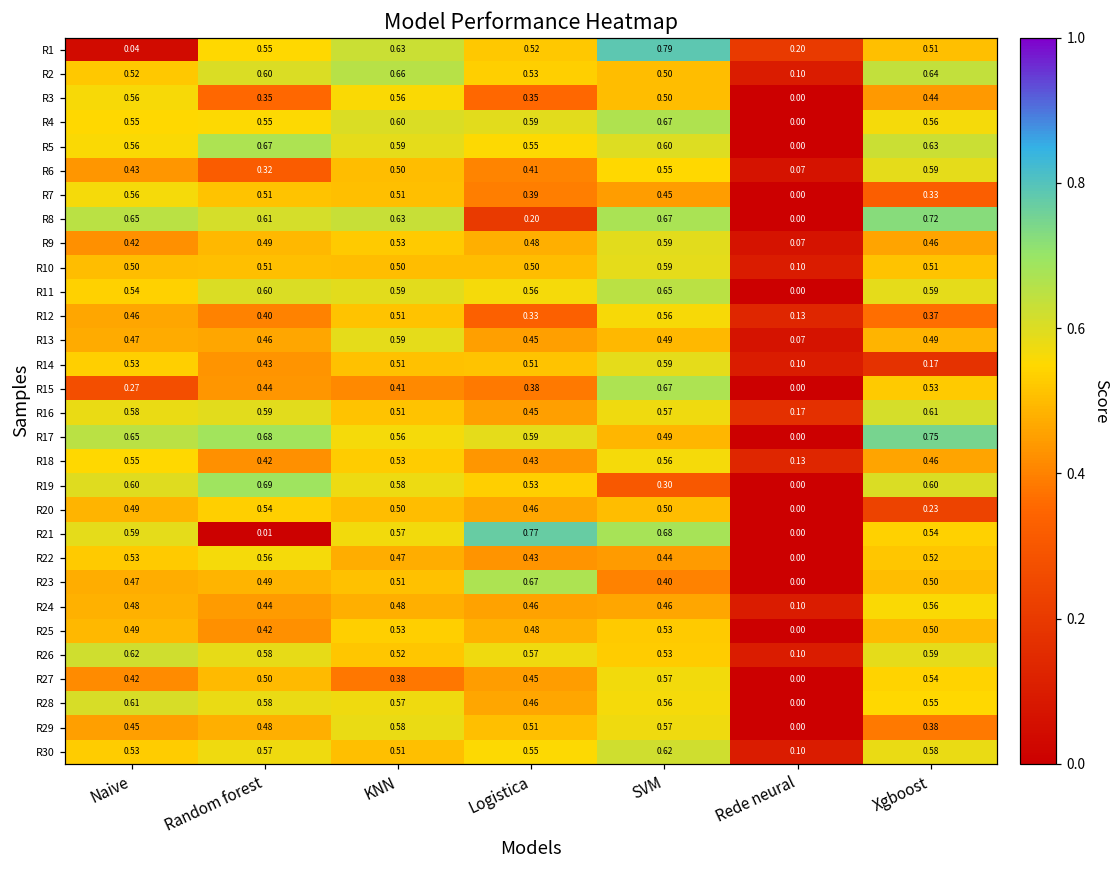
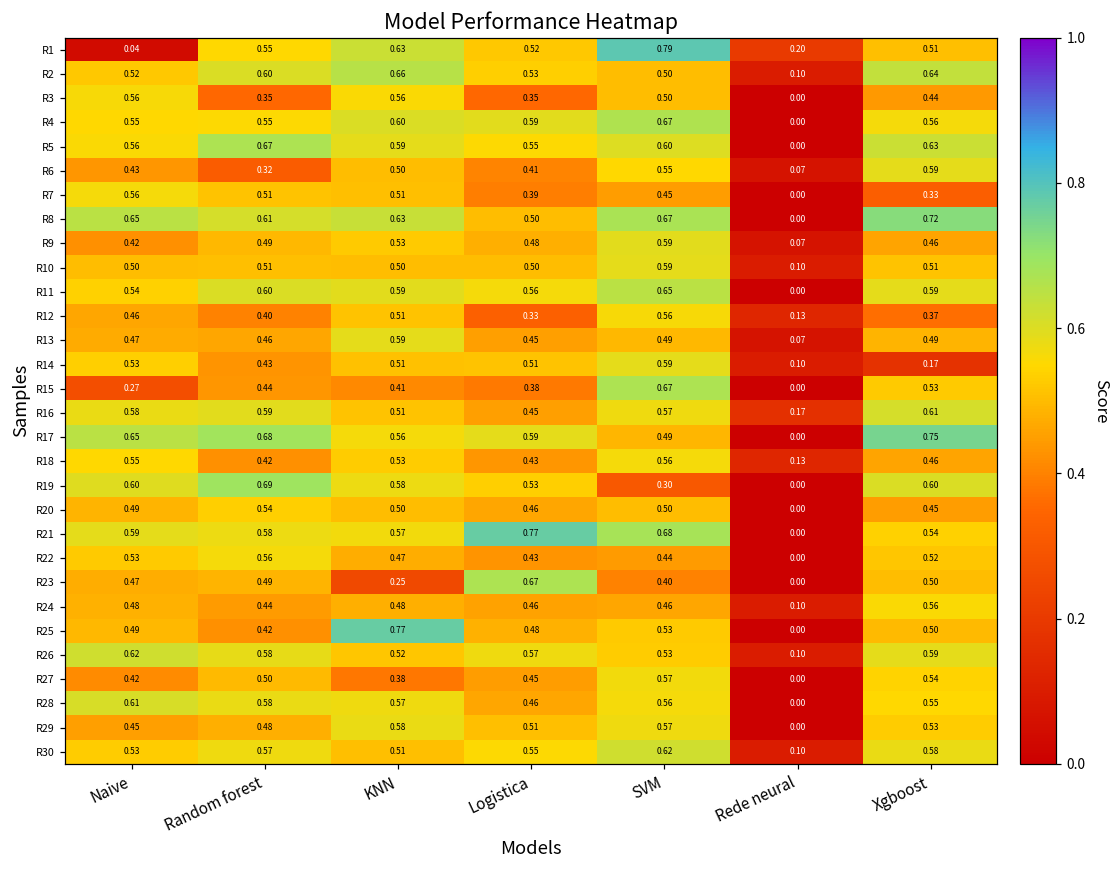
R8, Logistica: 0.20 -> 0.50
R20, Xgboost: 0.23 -> 0.45
R21, Random forest: 0.01 -> 0.58
R23, KNN: 0.51 -> 0.25
R25, KNN: 0.53 -> 0.77
R29, Xgboost: 0.38 -> 0.53
